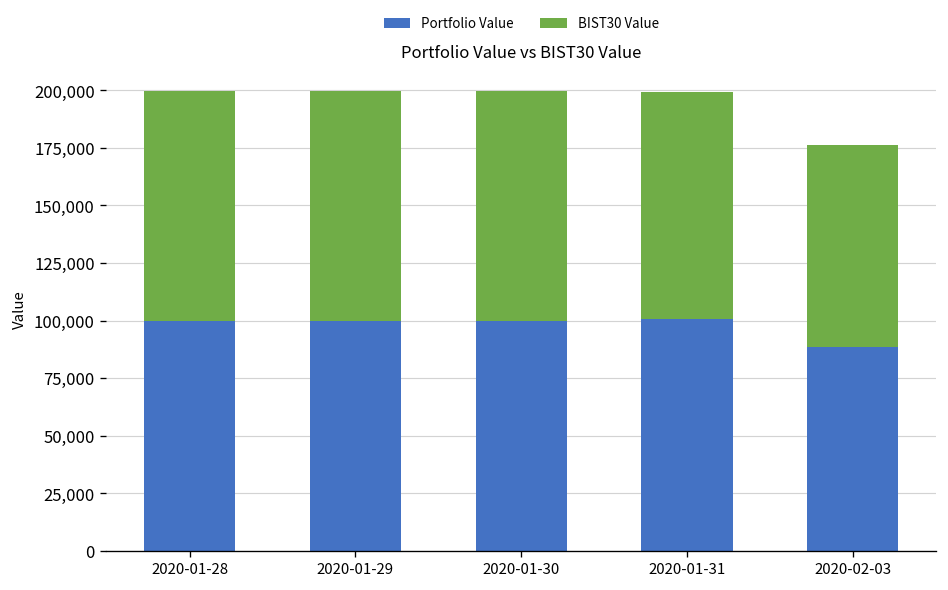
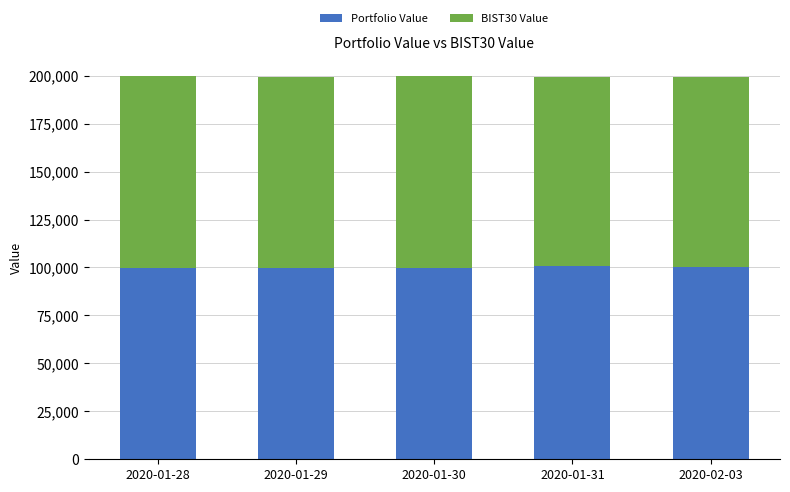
Portfolio Value, 2020-02-03: 88,000 -> 100,000
BIST30 Value, 2020-02-03: 88,000 -> 99,000
